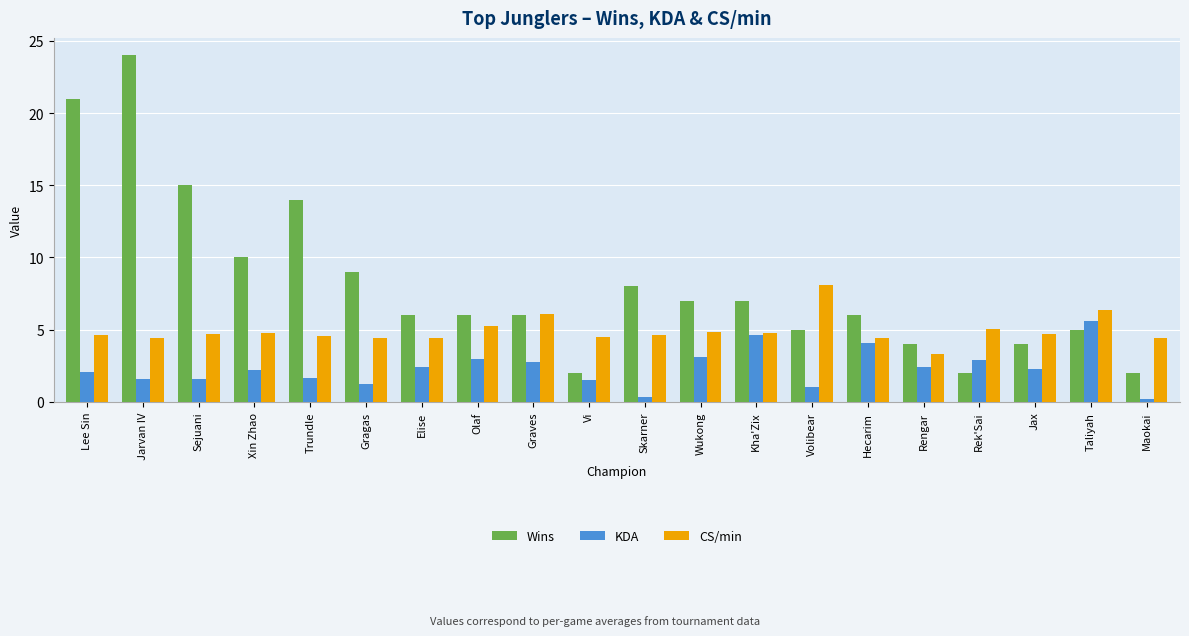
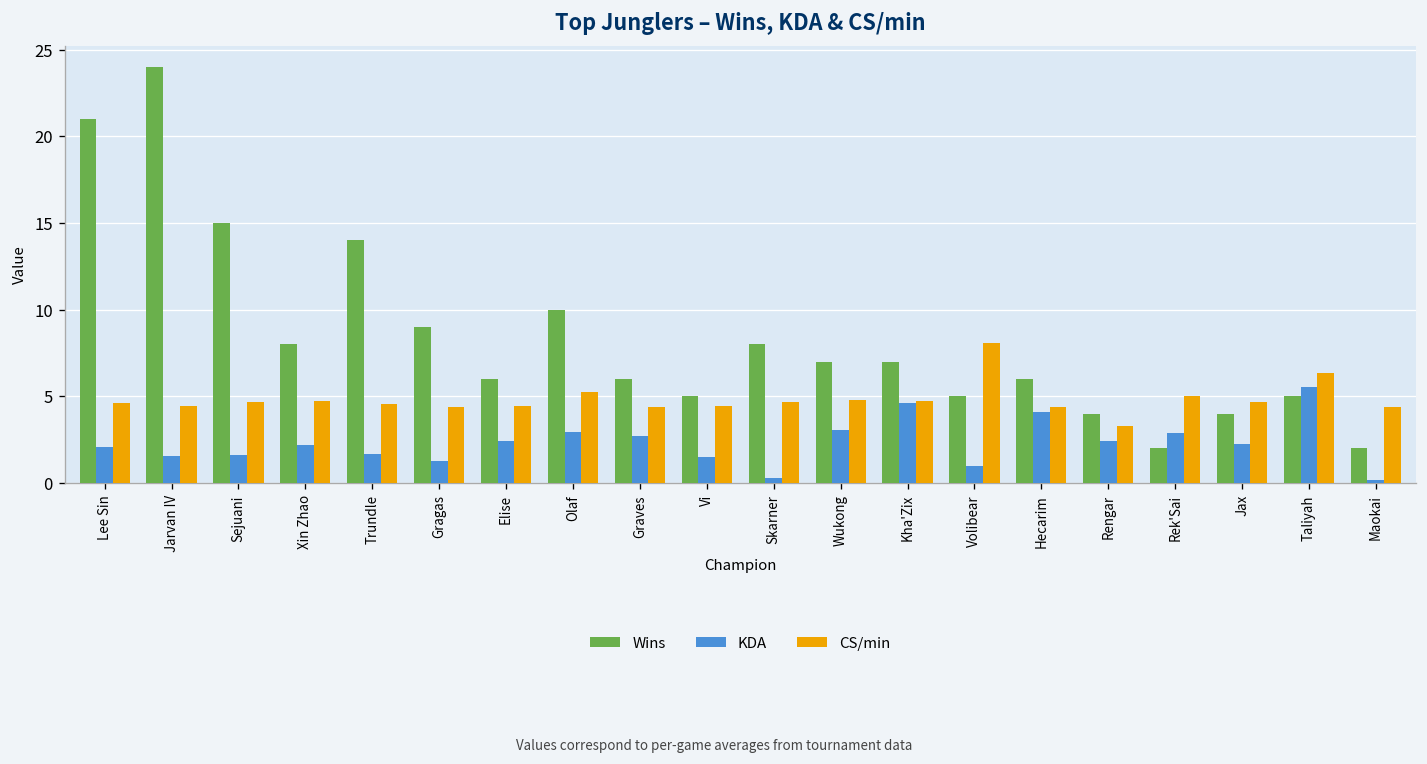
Wins, Xin Zhao: 10 -> 8
Wins, Olaf: 6 -> 10
CS/min, Graves: 6.1 -> 4.4
Wins, Vi: 2 -> 5
